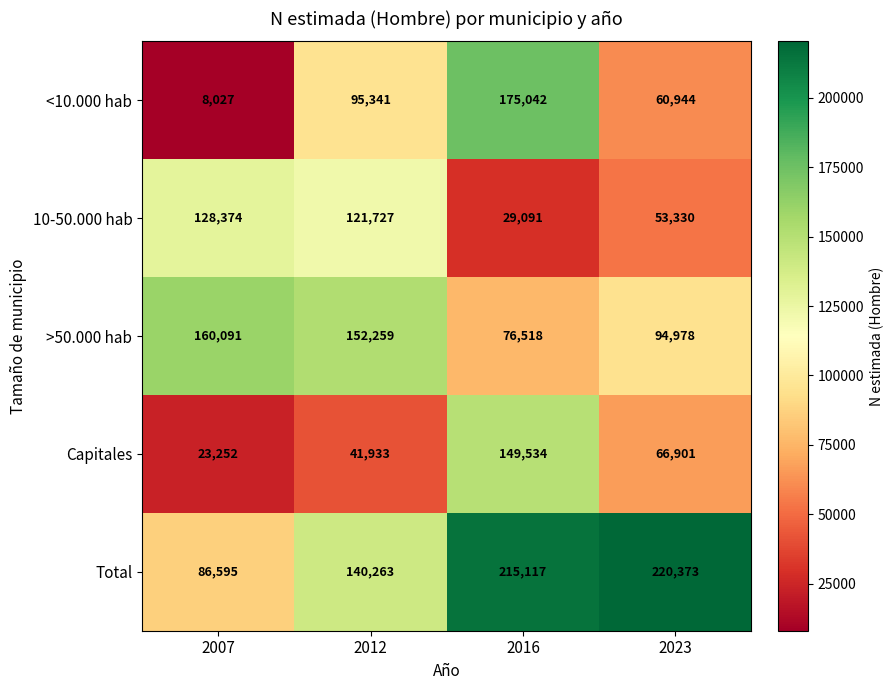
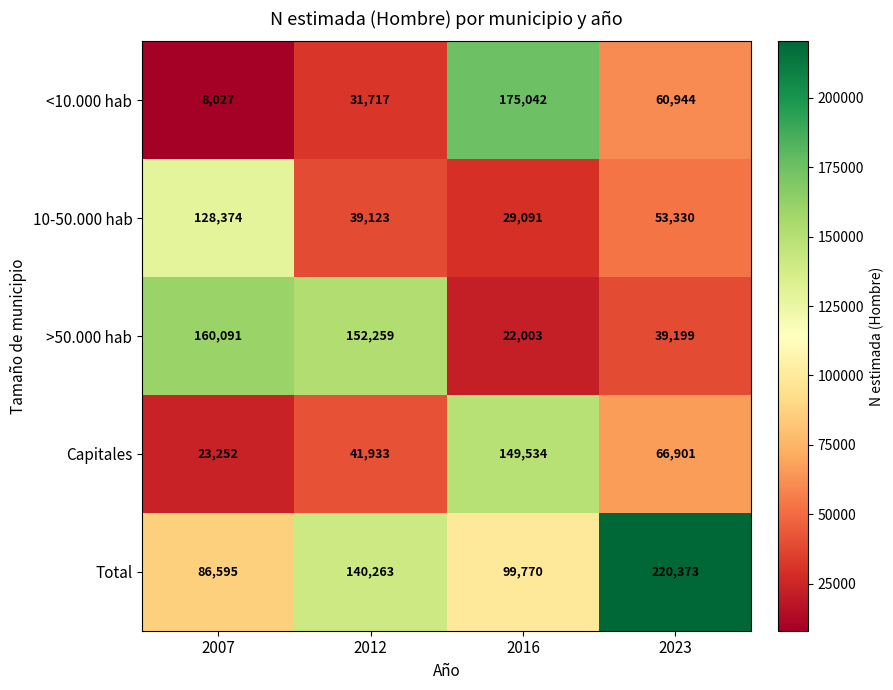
<10.000 hab, 2012: 95,341 -> 31,717
10-50.000 hab, 2012: 121,727 -> 39,123
>50.000 hab, 2016: 76,518 -> 22,003
>50.000 hab, 2023: 94,978 -> 39,199
Total, 2016: 215,117 -> 99,770
